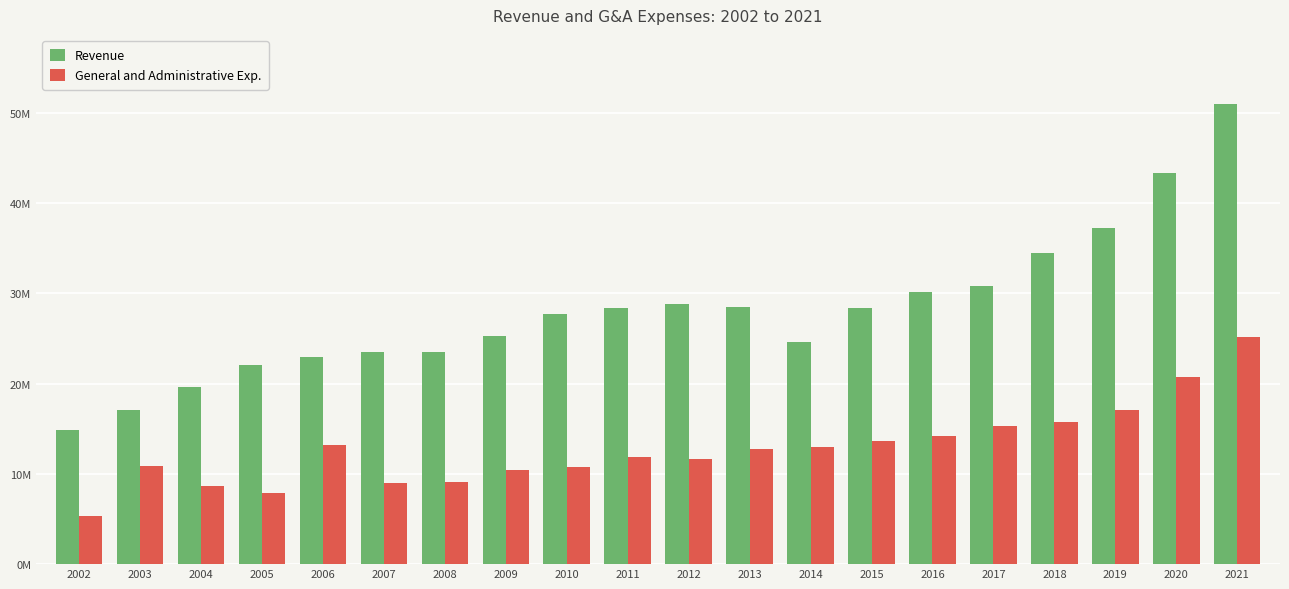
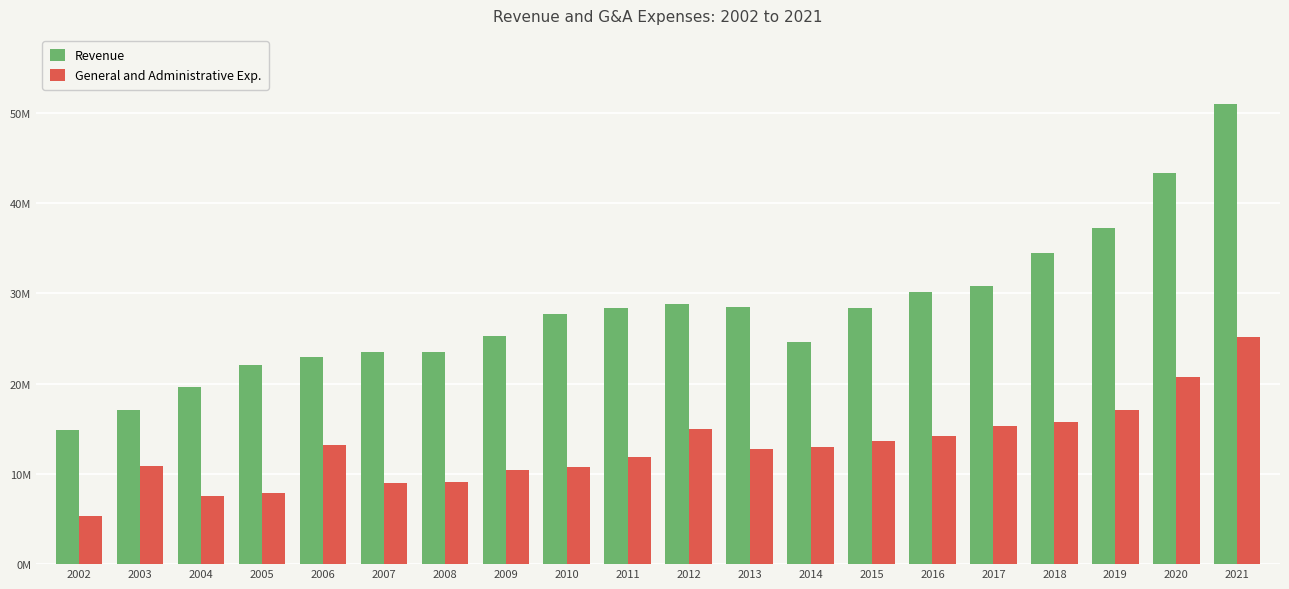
General and Administrative Exp., 2004: 9000000 -> 8000000
General and Administrative Exp., 2012: 12000000 -> 15000000
